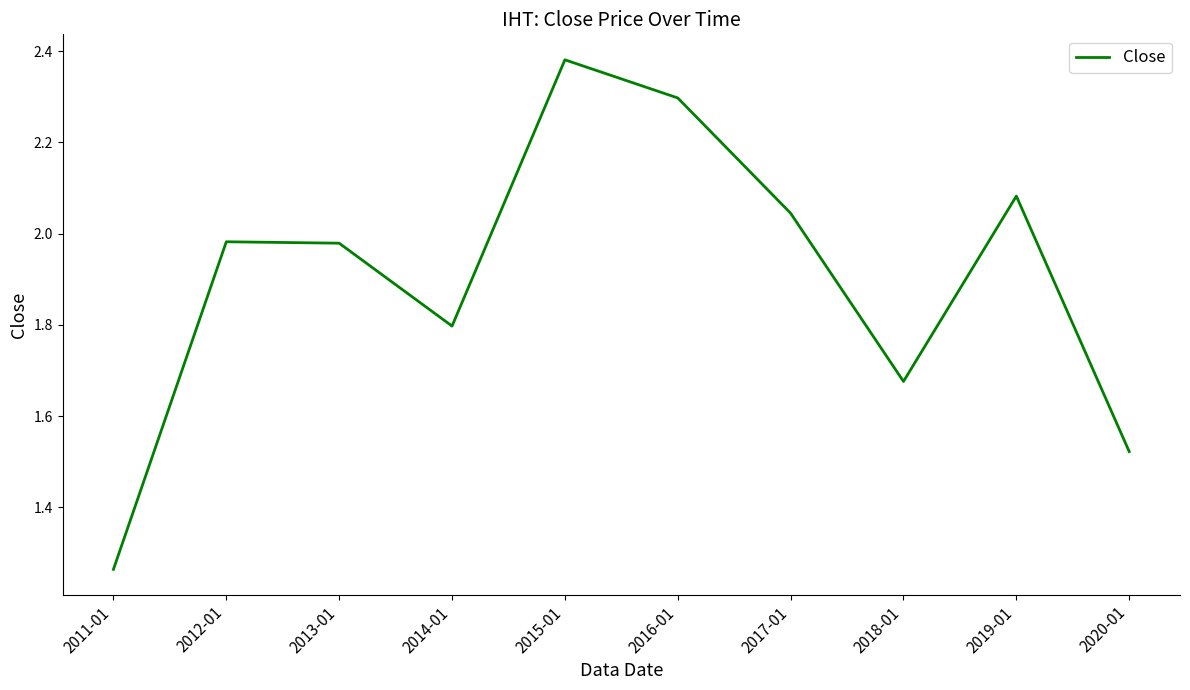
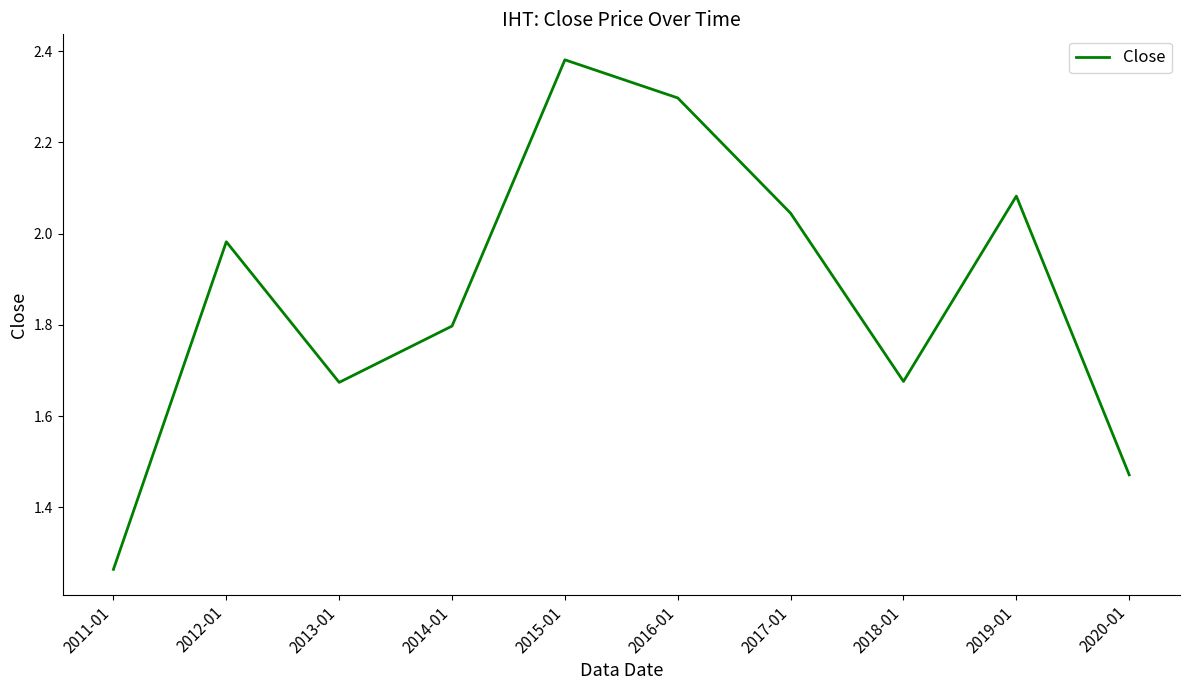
2013-01: 1.98 -> 1.67
2020-01: 1.52 -> 1.47
